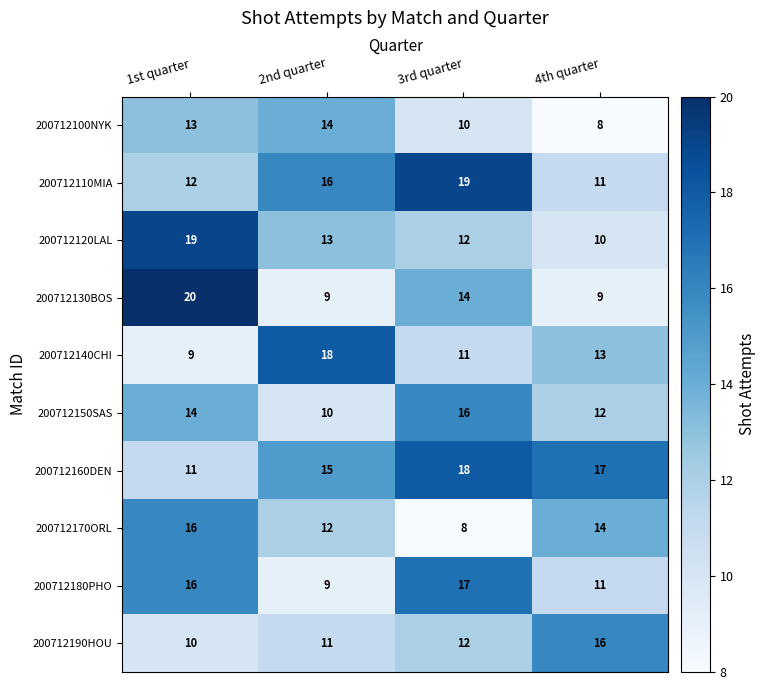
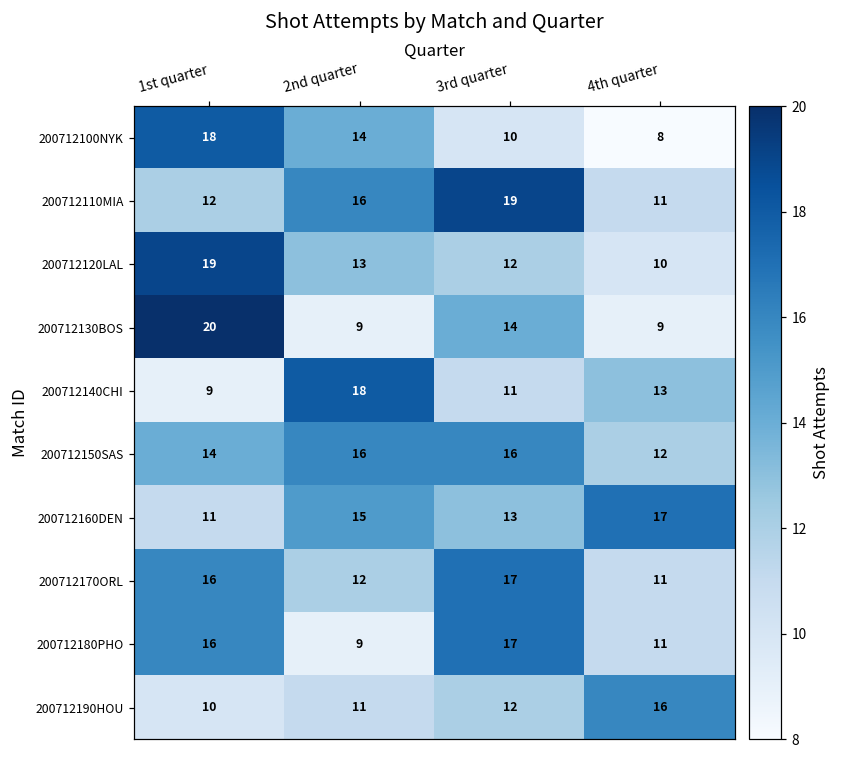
200712100NYK, 1st quarter: 13 -> 18
200712150SAS, 2nd quarter: 10 -> 16
200712160DEN, 3rd quarter: 18 -> 13
200712170ORL, 3rd quarter: 8 -> 17
200712170ORL, 4th quarter: 14 -> 11
